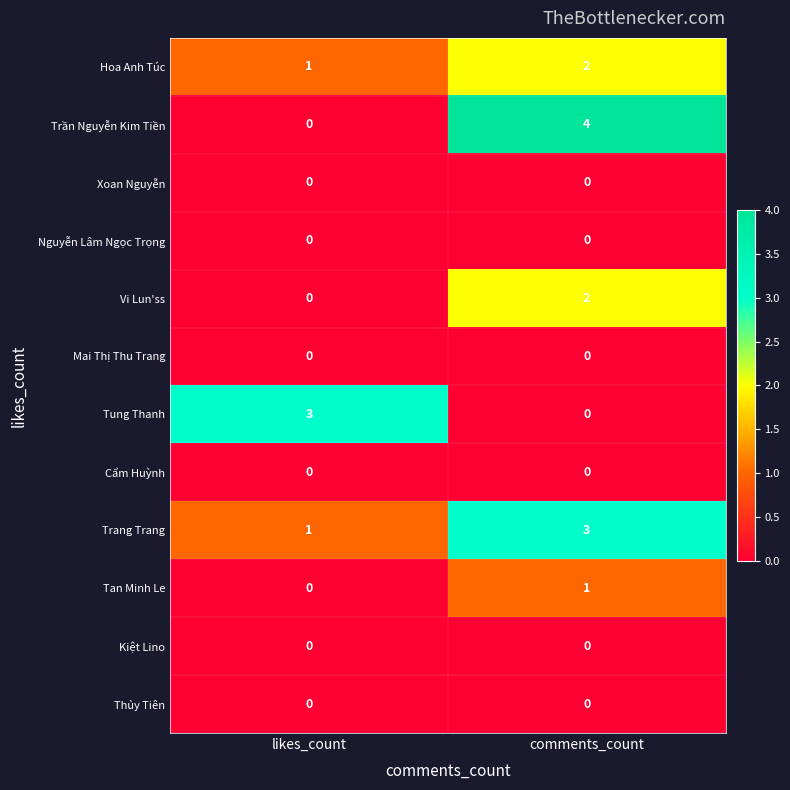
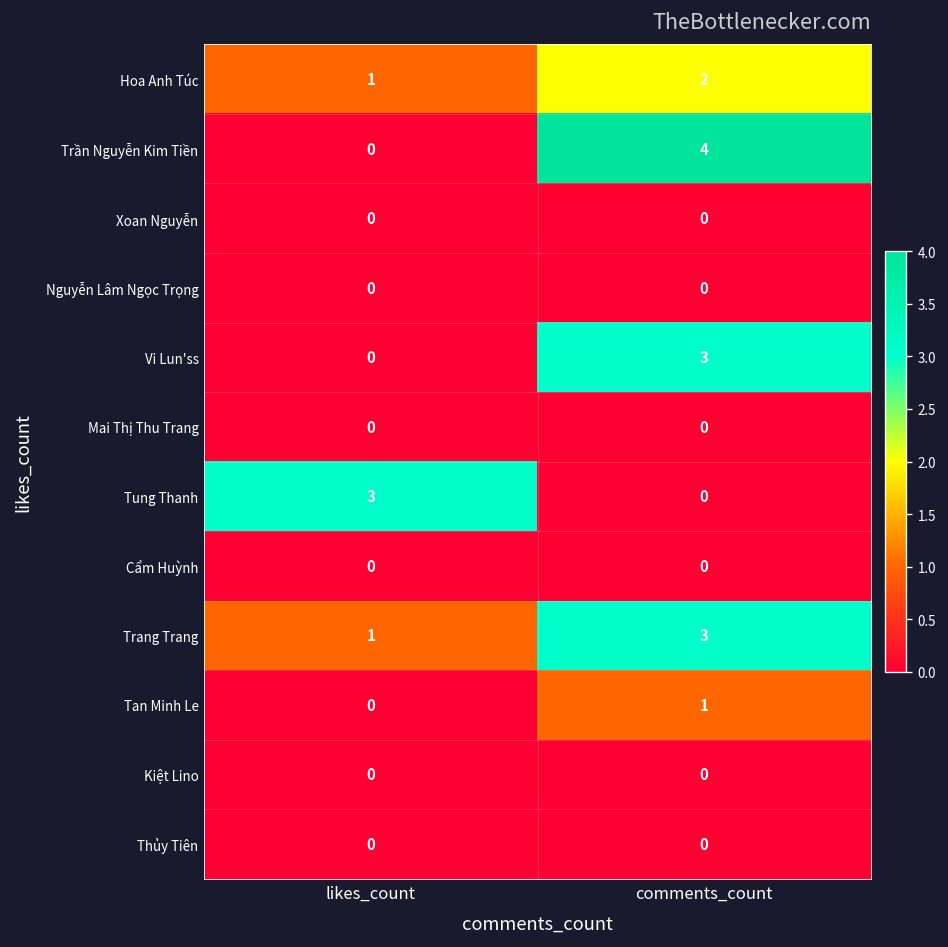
Vi Lun'ss, comments_count: 2 -> 3
